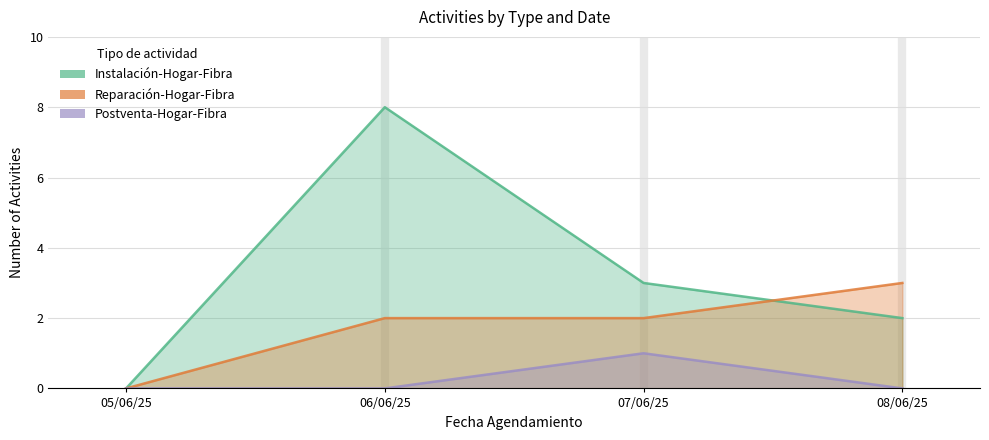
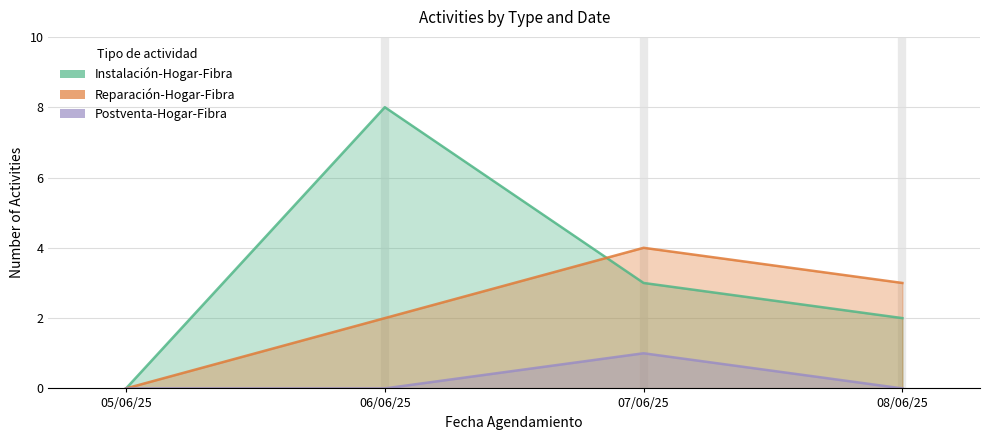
Reparación-Hogar-Fibra, 07/06/25: 2 -> 4
